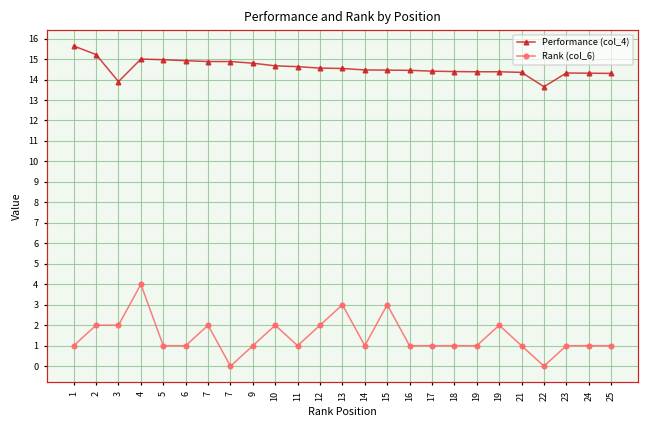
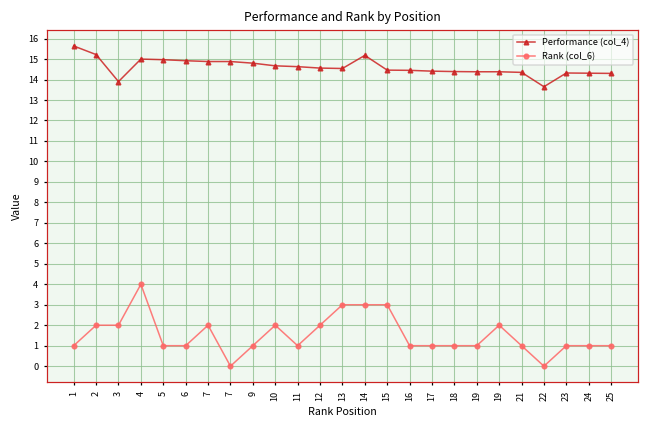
Performance (col_4), 14: 14.5 -> 15.2
Rank (col_6), 14: 1 -> 3
